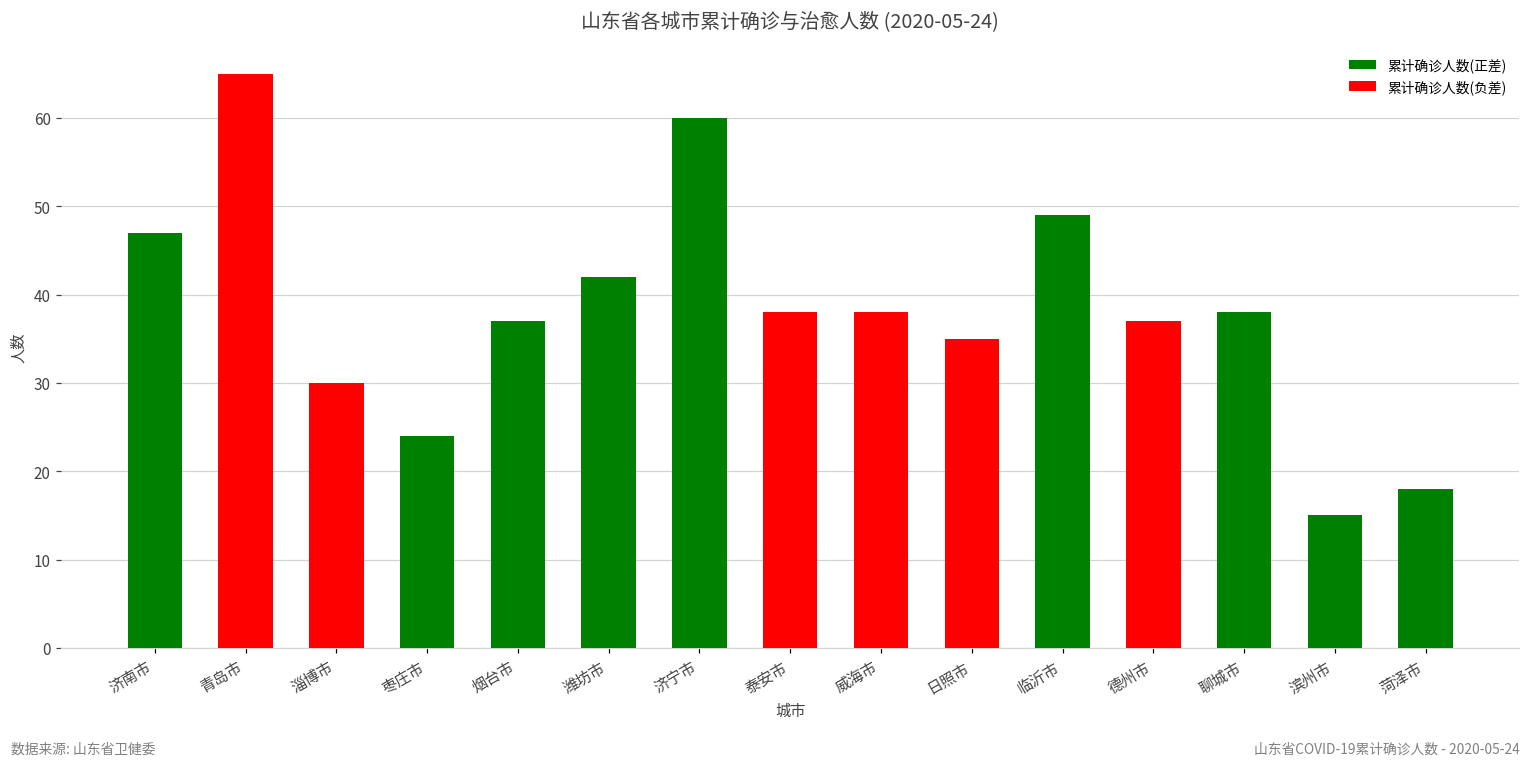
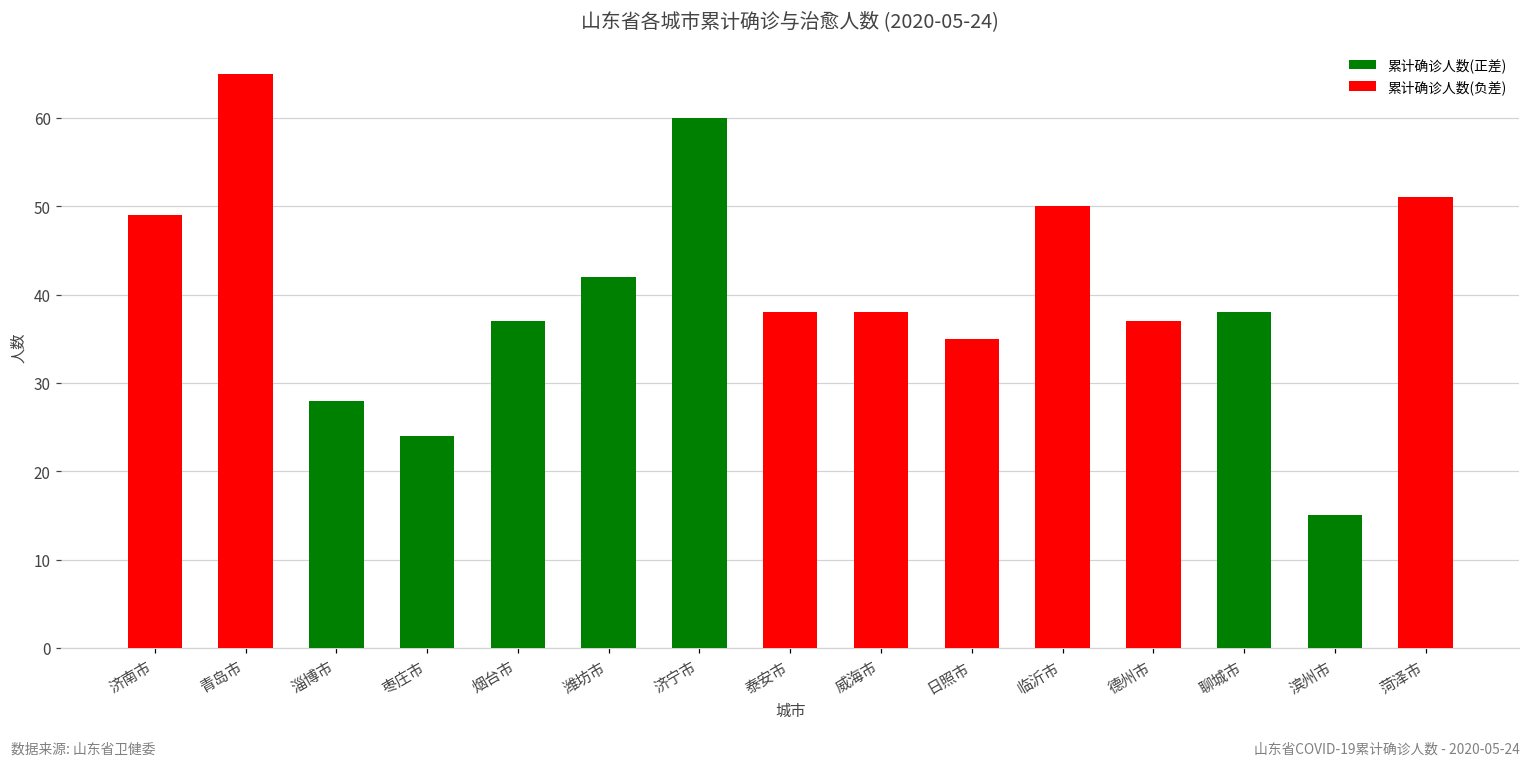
济南市: 47 -> 49
淄博市: 30 -> 28
临沂市: 49 -> 50
菏泽市: 18 -> 51
